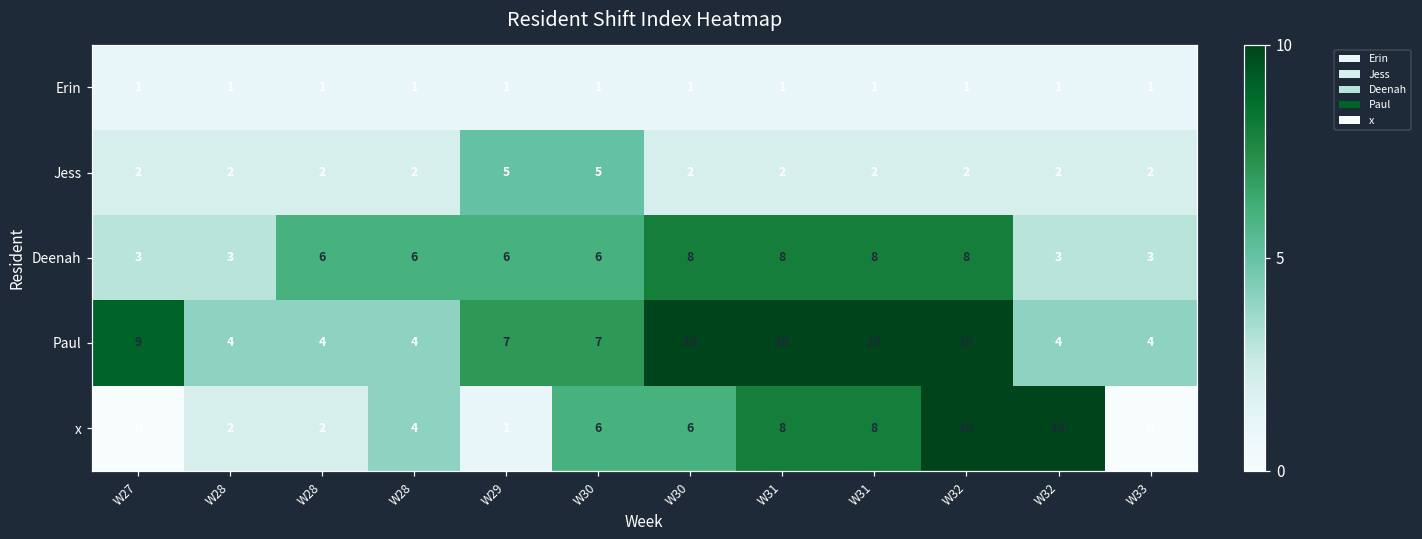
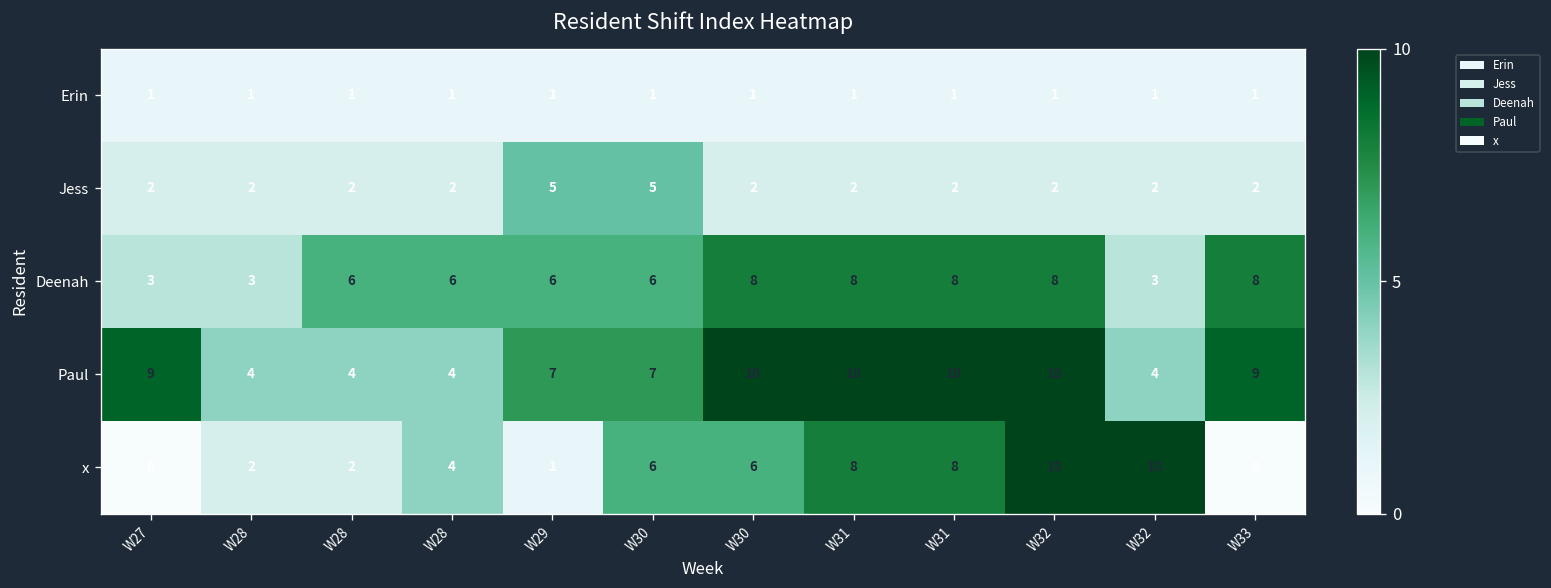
Deenah, W33: 3 -> 8
Paul, W33: 4 -> 9
